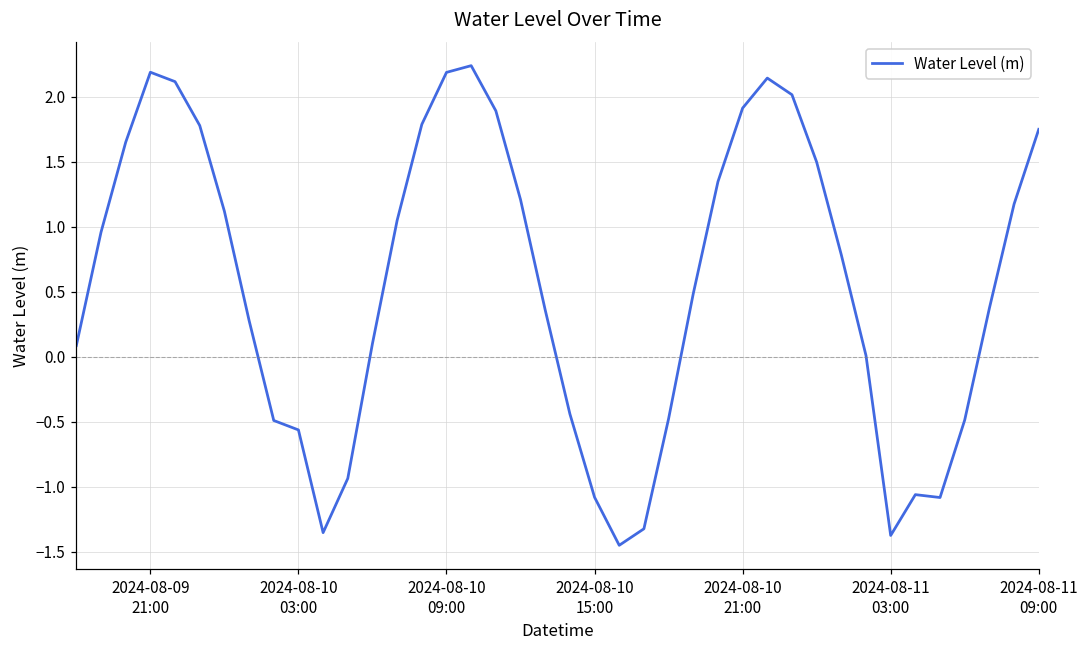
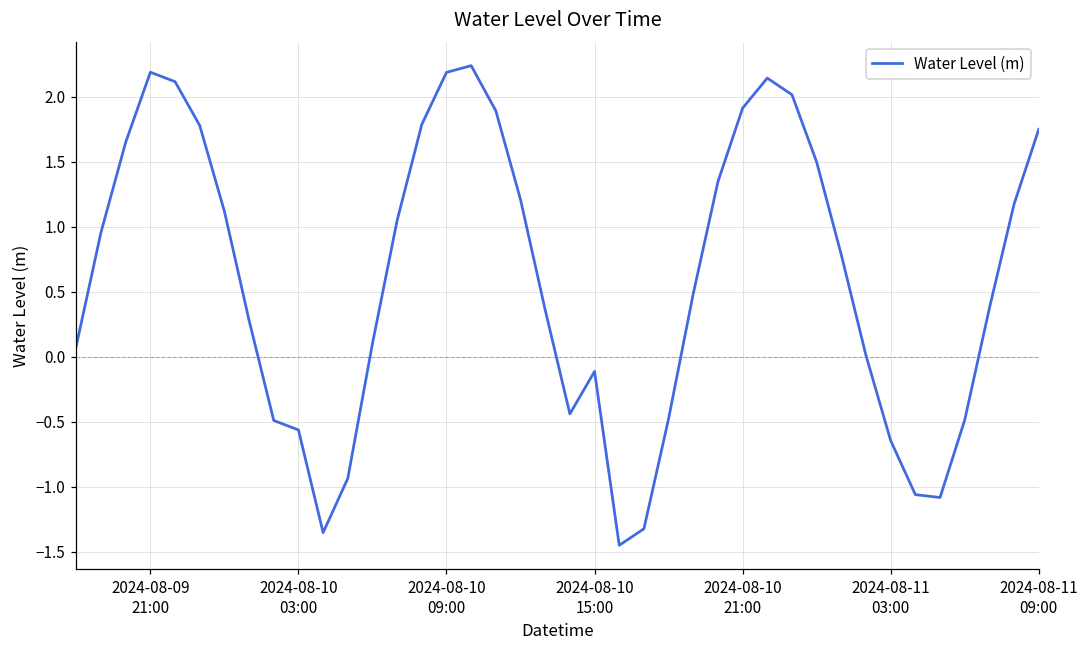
2024-08-10 15:00: -1.08 -> -0.11
2024-08-11 03:00: -1.38 -> -0.65
